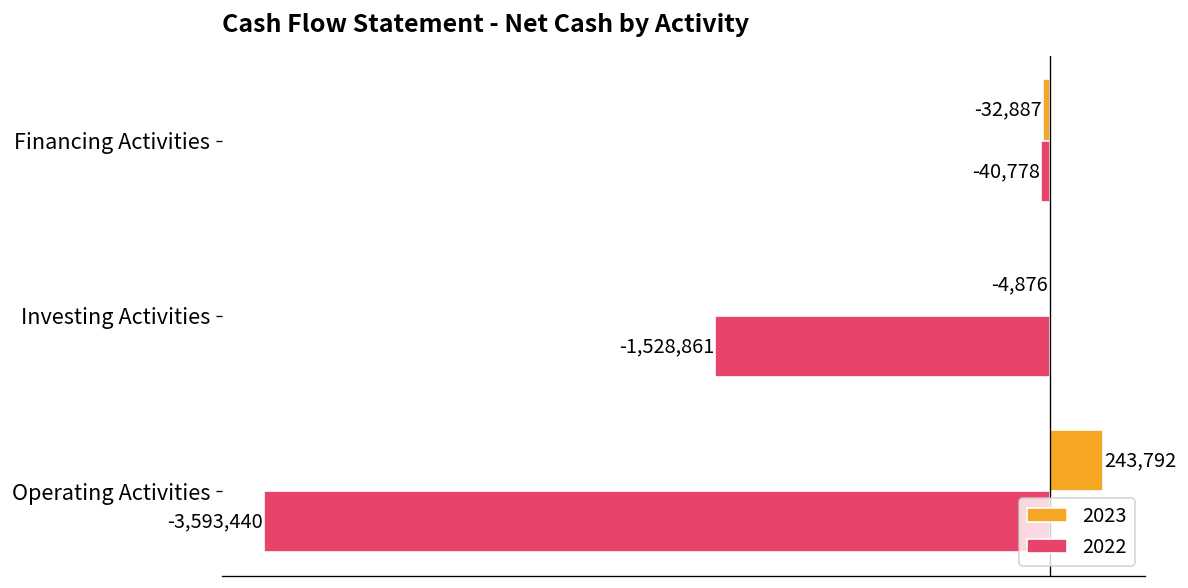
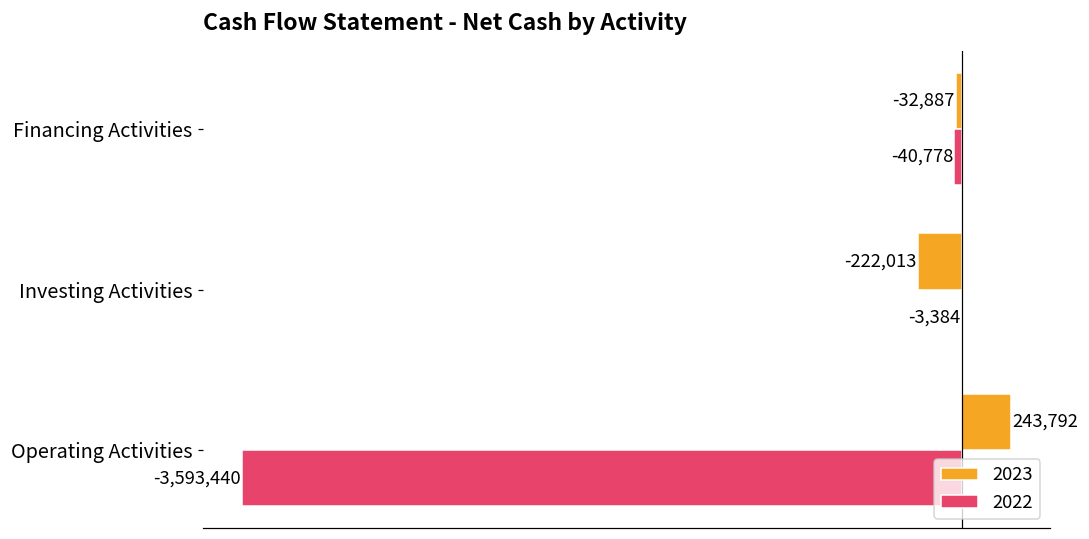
2023, Investing Activities: -4,876 -> -222,013
2022, Investing Activities: -1,528,861 -> -3,384
